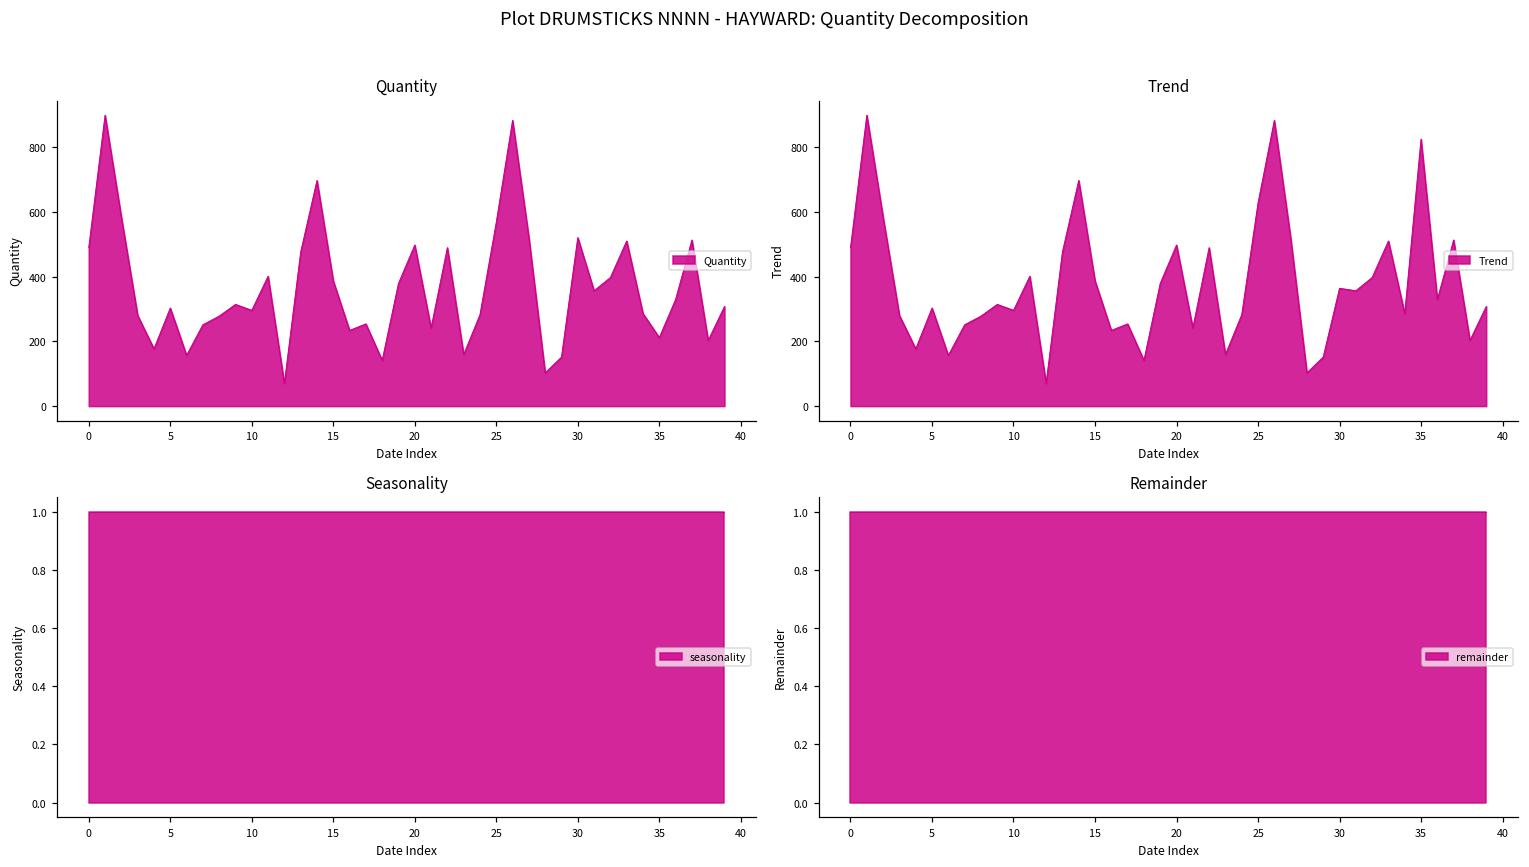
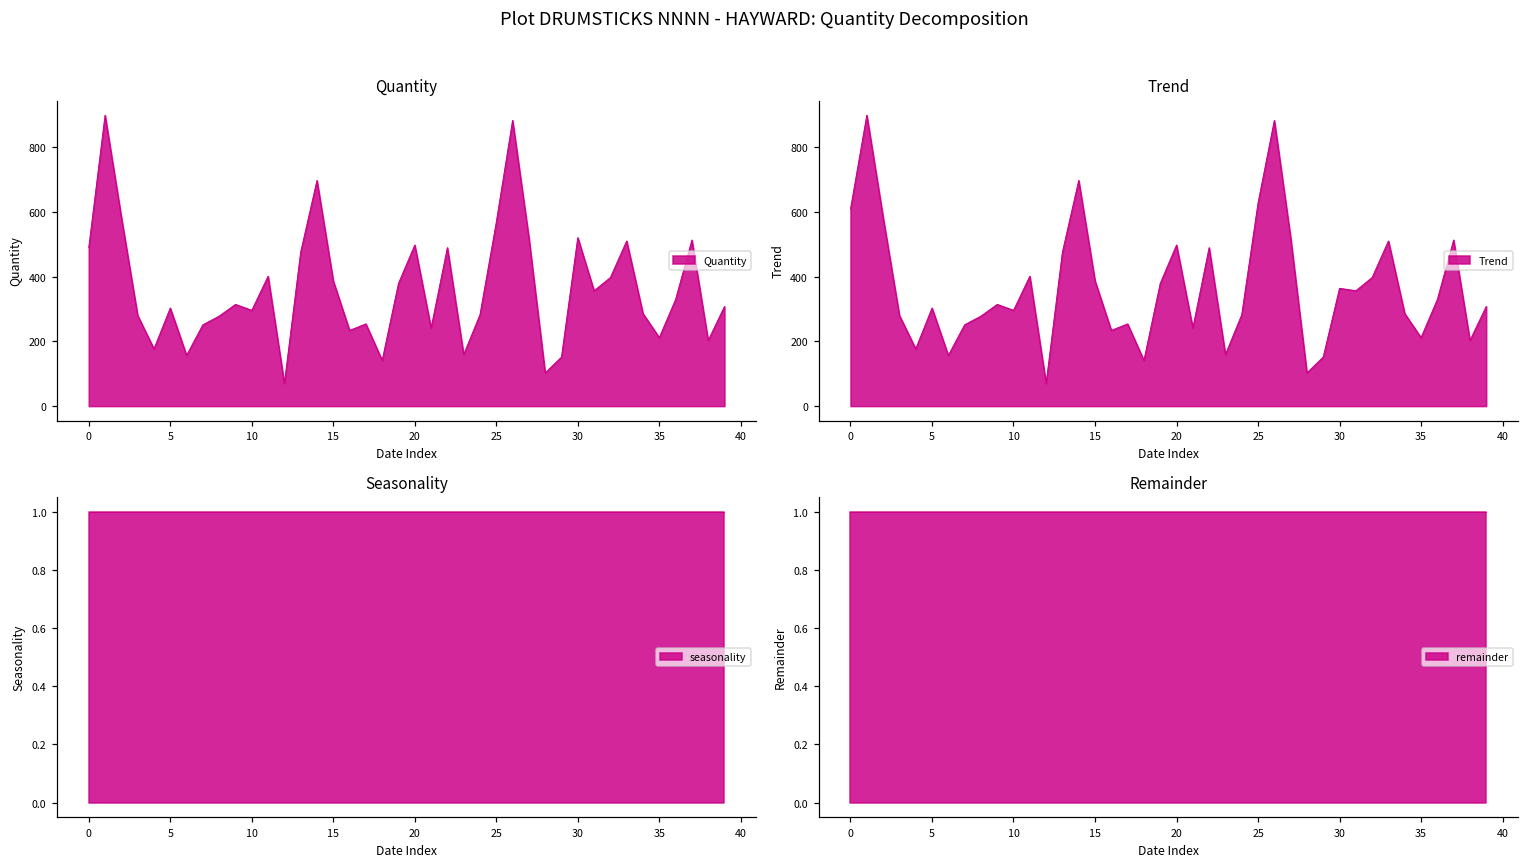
Trend, 0: 490 -> 610
Trend, 35: 830 -> 210
